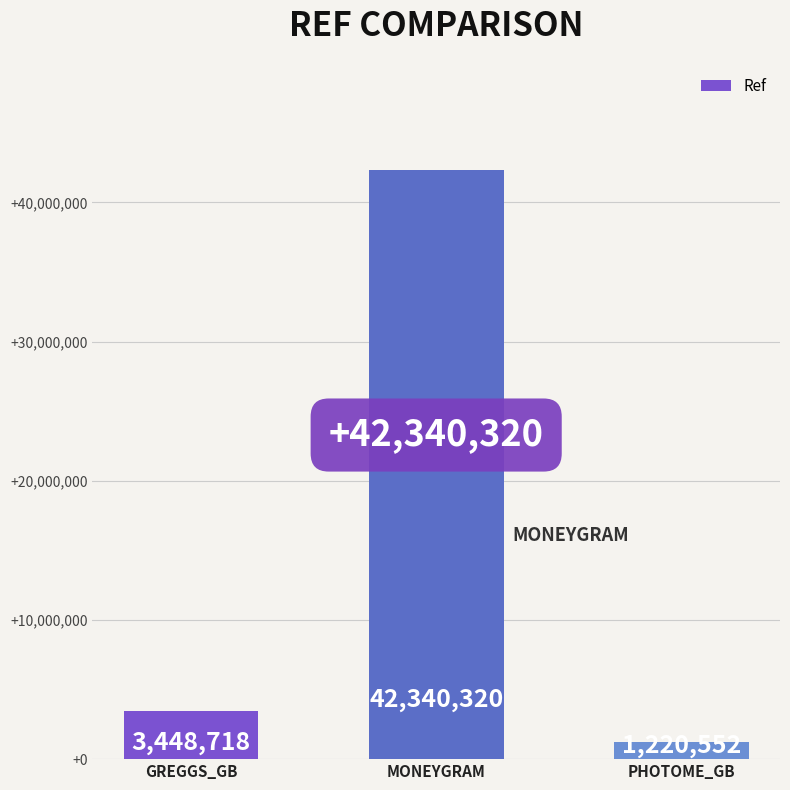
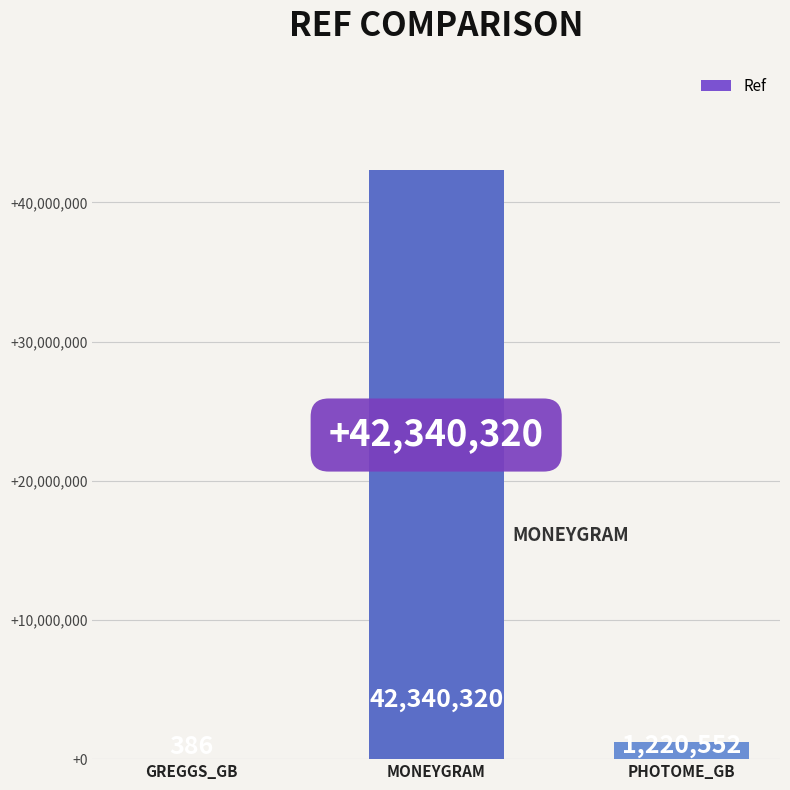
GREGGS_GB: +3,400,000 -> +0
